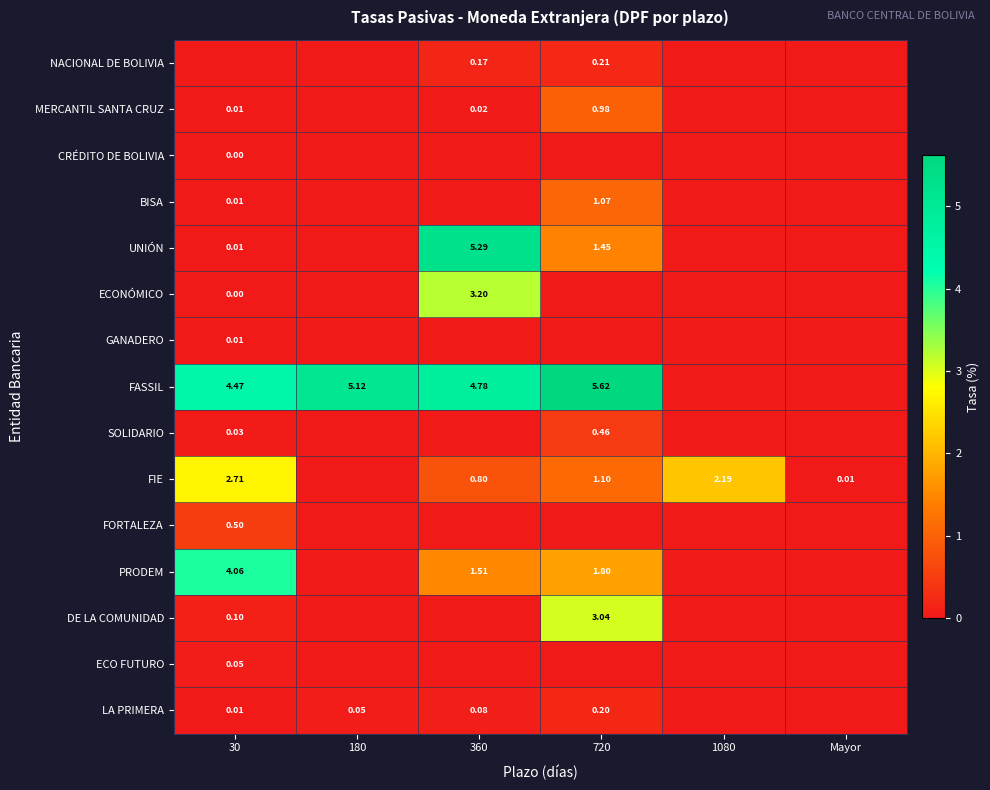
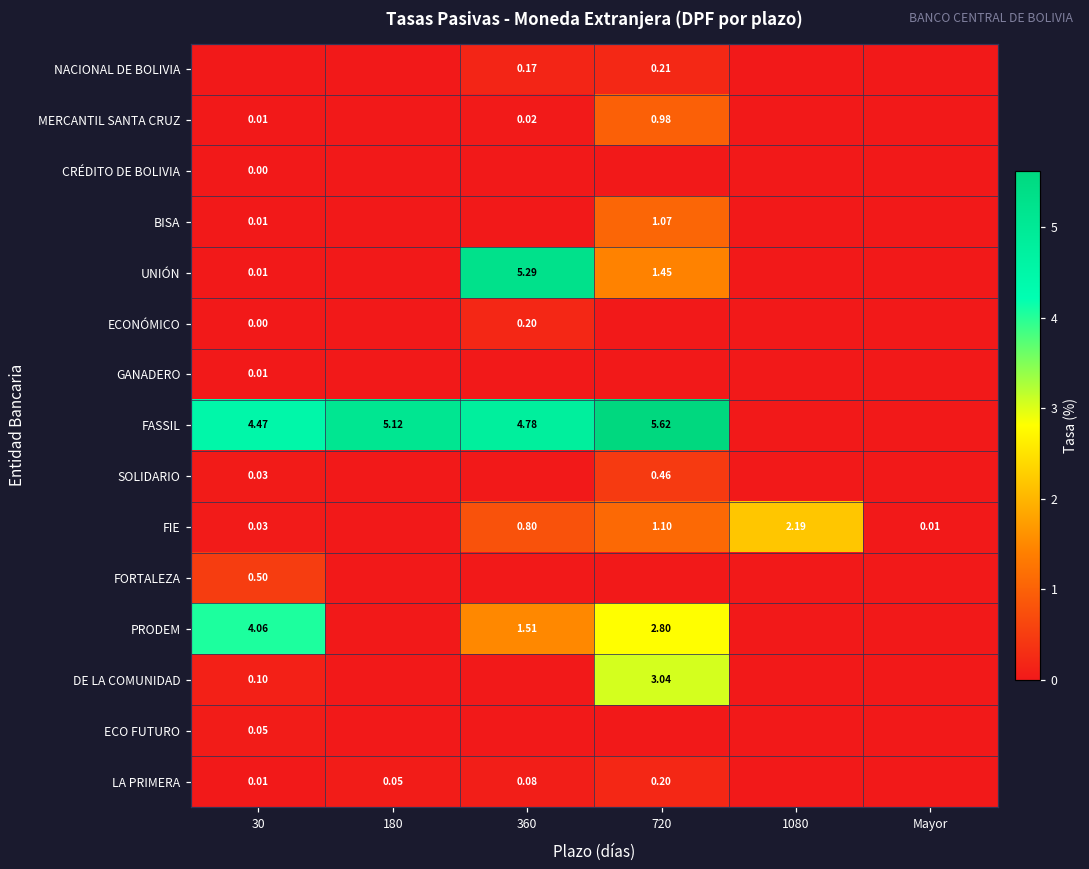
ECONÓMICO, 360: 3.20 -> 0.20
FIE, 30: 2.71 -> 0.03
PRODEM, 720: 1.80 -> 2.80
